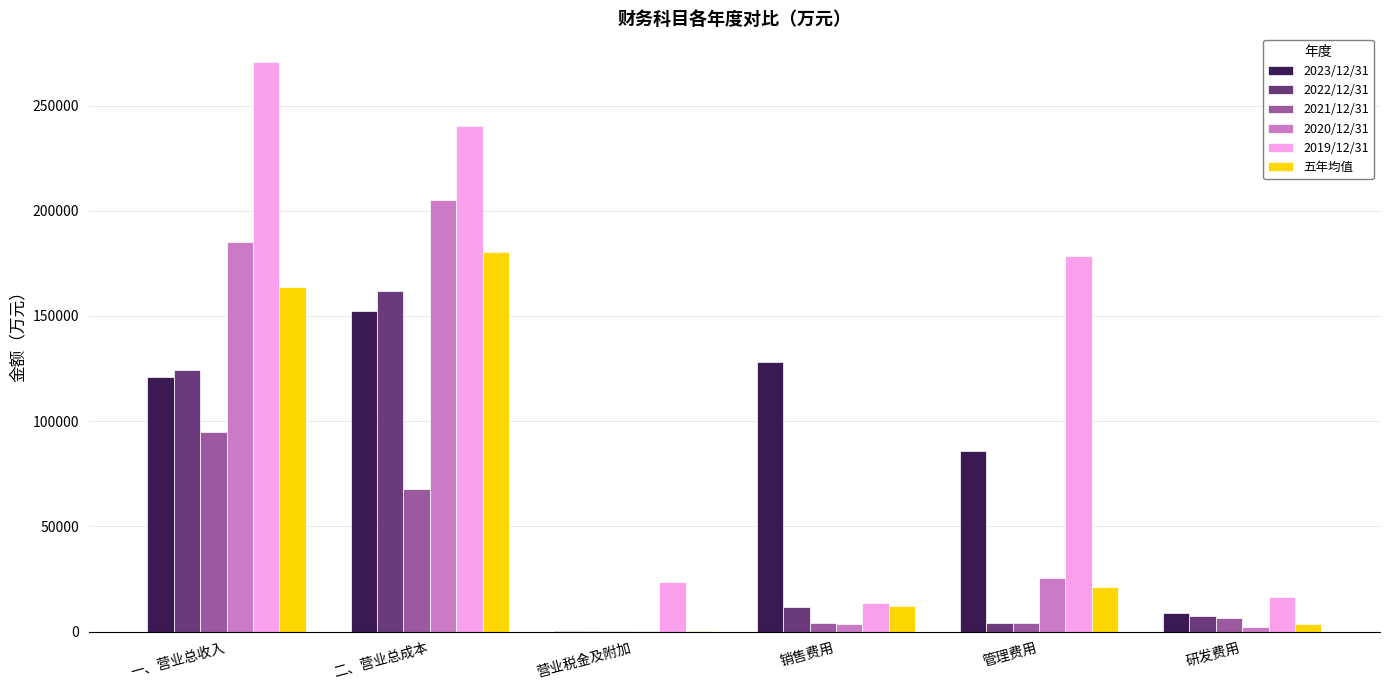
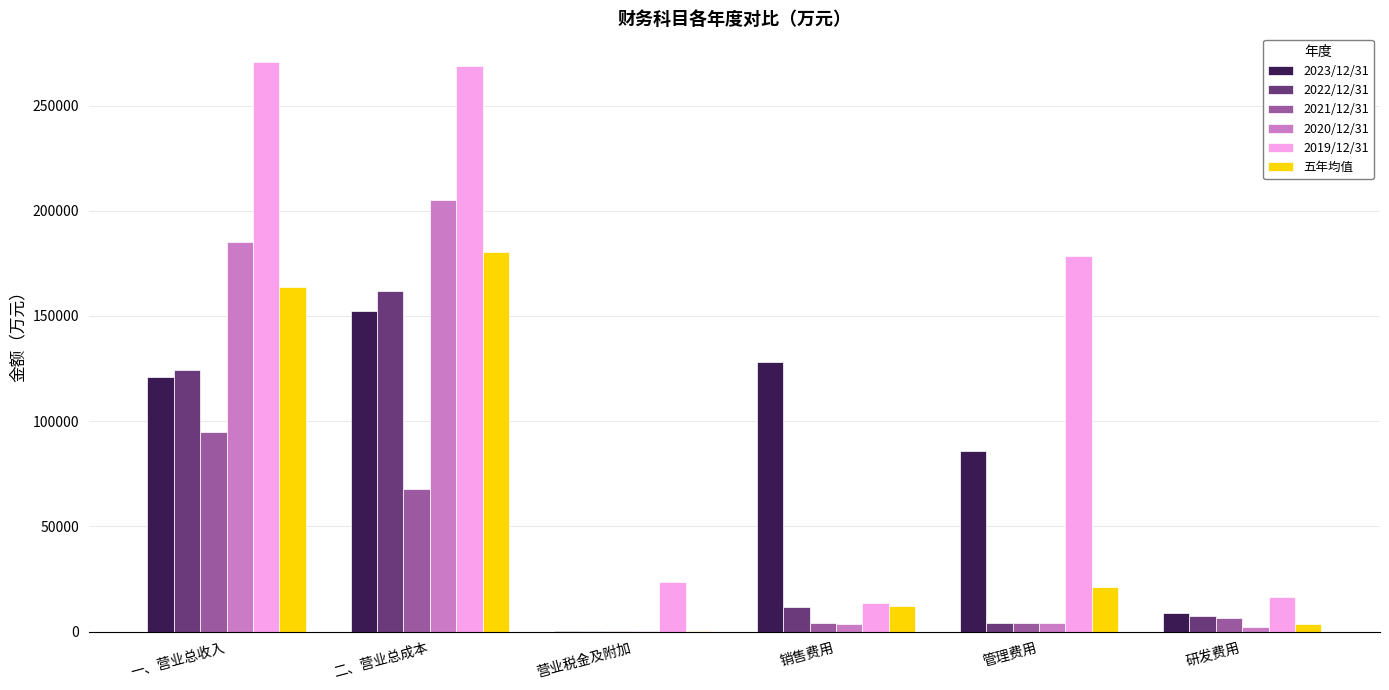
2019/12/31, 二、营业总成本: 240000 -> 269000
2020/12/31, 管理费用: 26000 -> 4000
